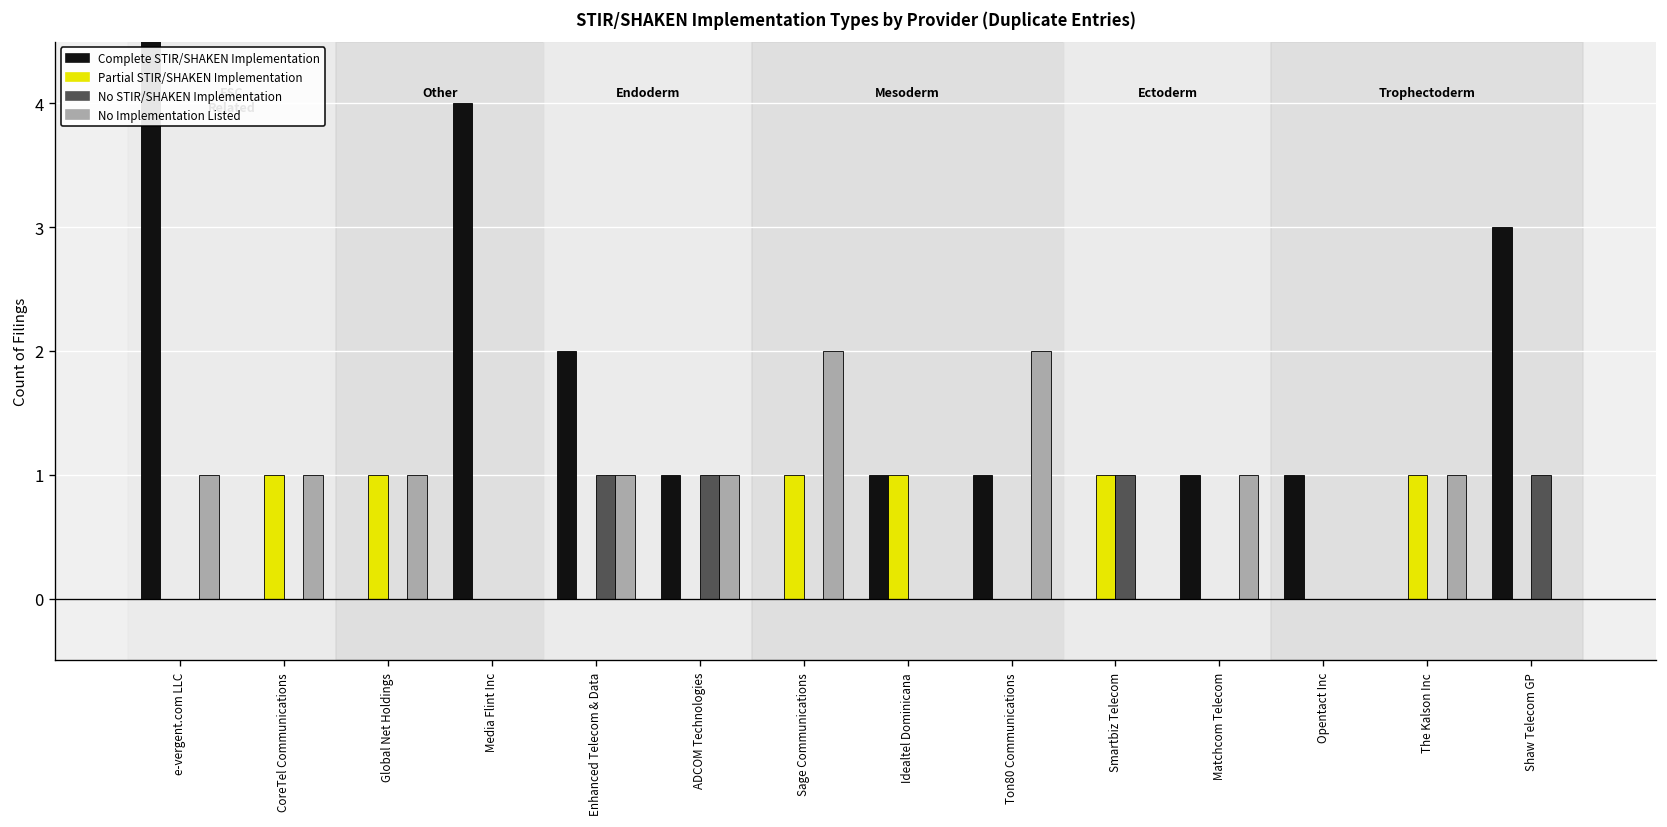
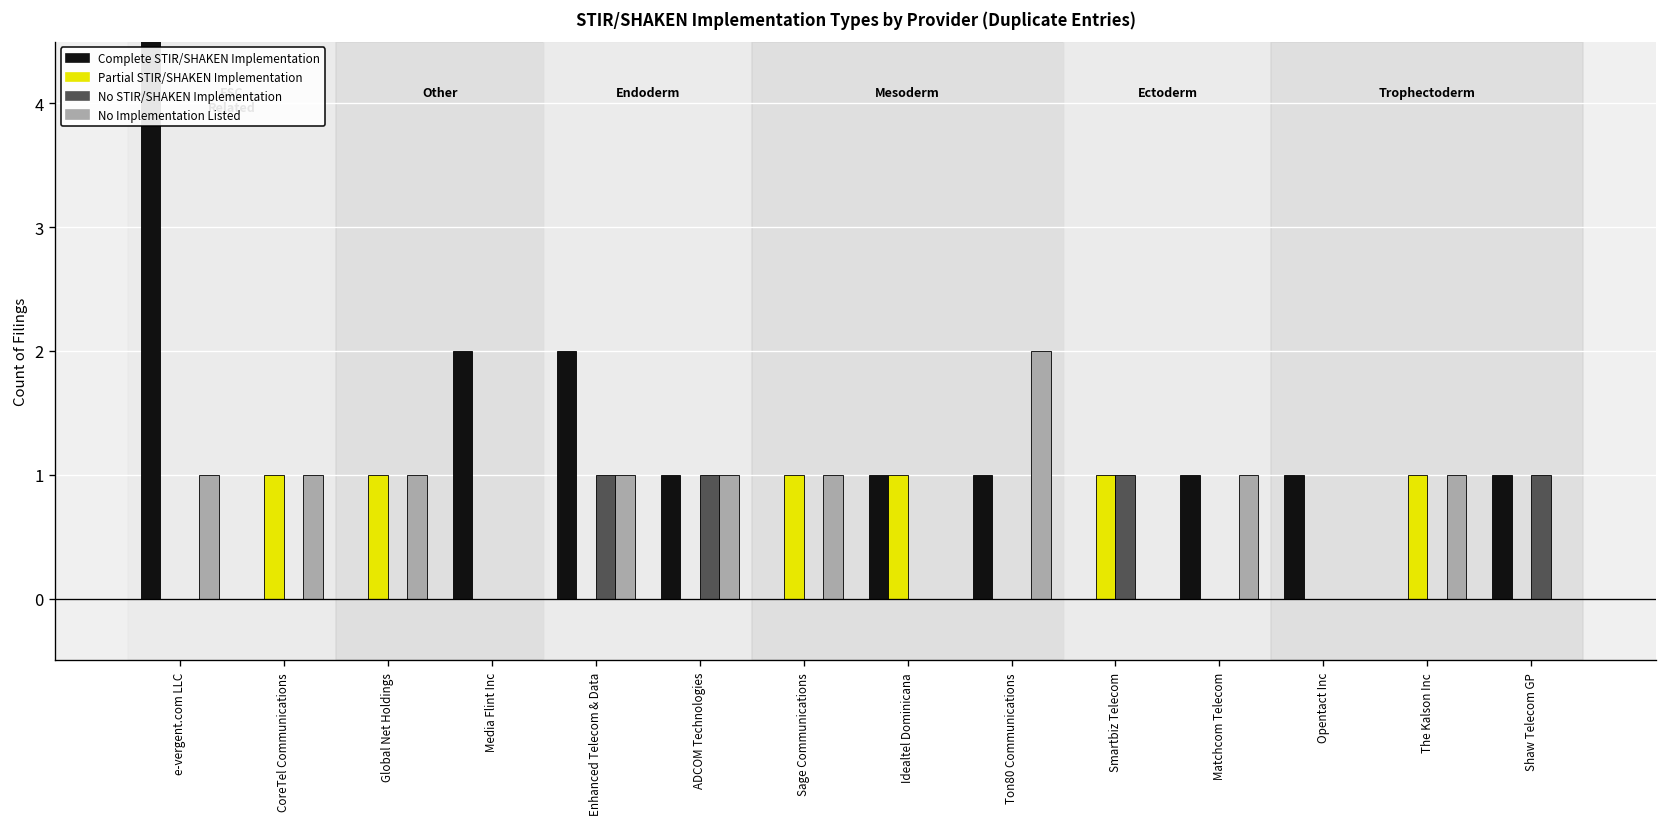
Complete STIR/SHAKEN Implementation, Media Flint Inc: 4 -> 2
No Implementation Listed, Sage Communications: 2 -> 1
Complete STIR/SHAKEN Implementation, Shaw Telecom GP: 3 -> 1
